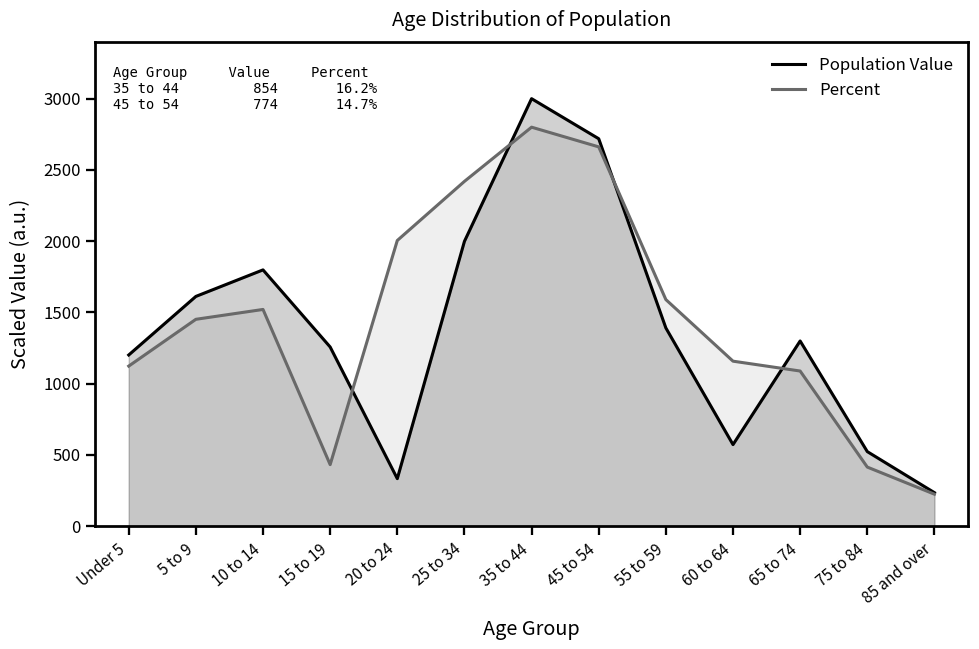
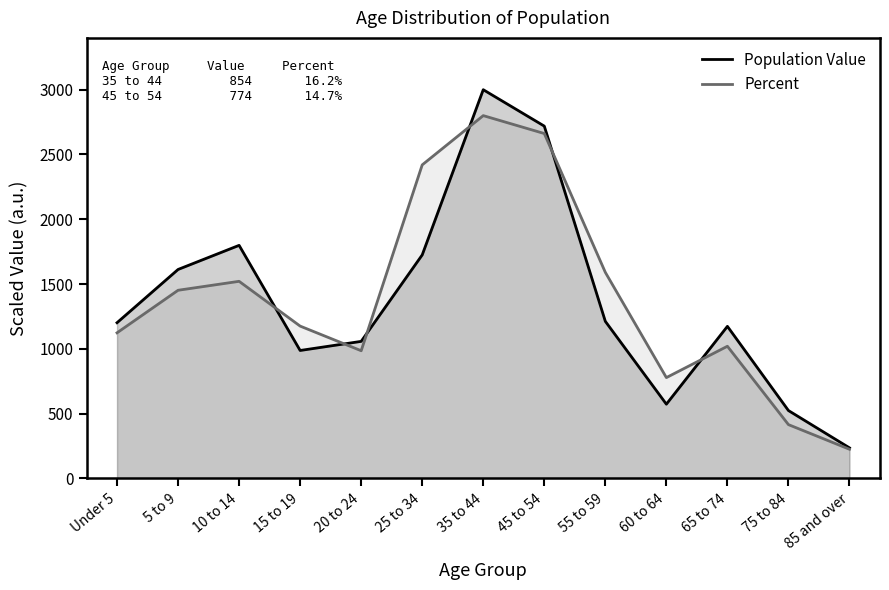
Population Value, 15 to 19: 1260 -> 990
Percent, 15 to 19: 430 -> 1180
Population Value, 20 to 24: 330 -> 1060
Percent, 20 to 24: 2000 -> 990
Population Value, 25 to 34: 2000 -> 1720
Population Value, 55 to 59: 1390 -> 1210
Percent, 60 to 64: 1160 -> 780
Population Value, 65 to 74: 1300 -> 1170
Percent, 65 to 74: 1090 -> 1020
